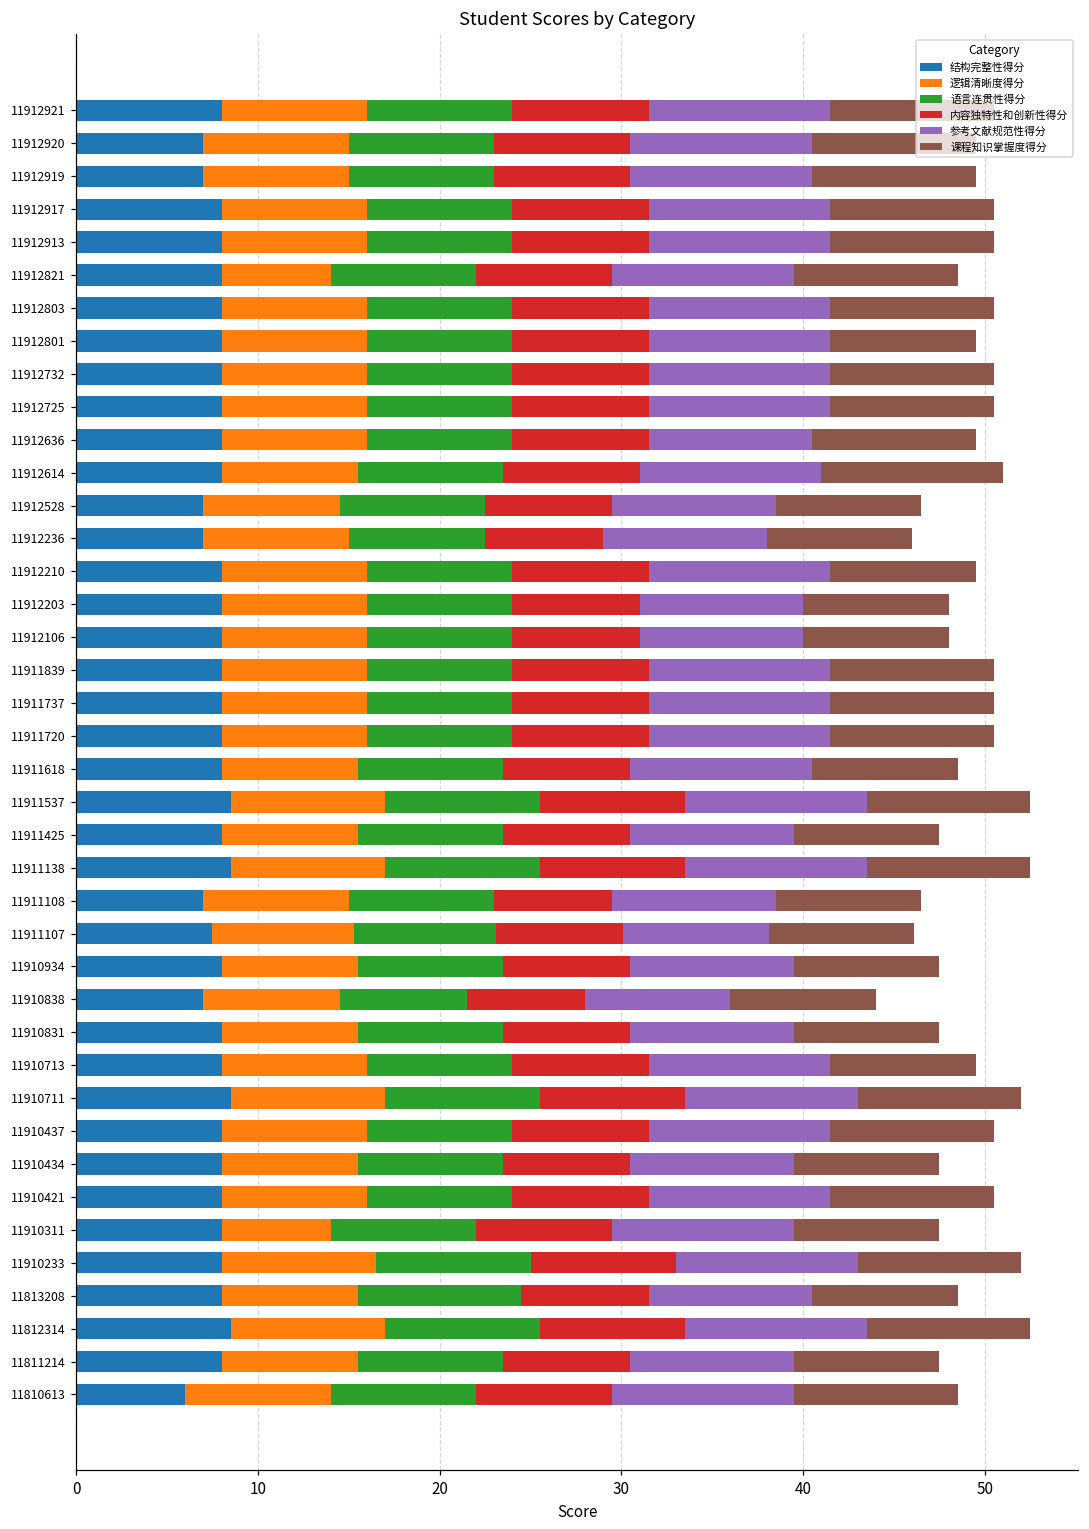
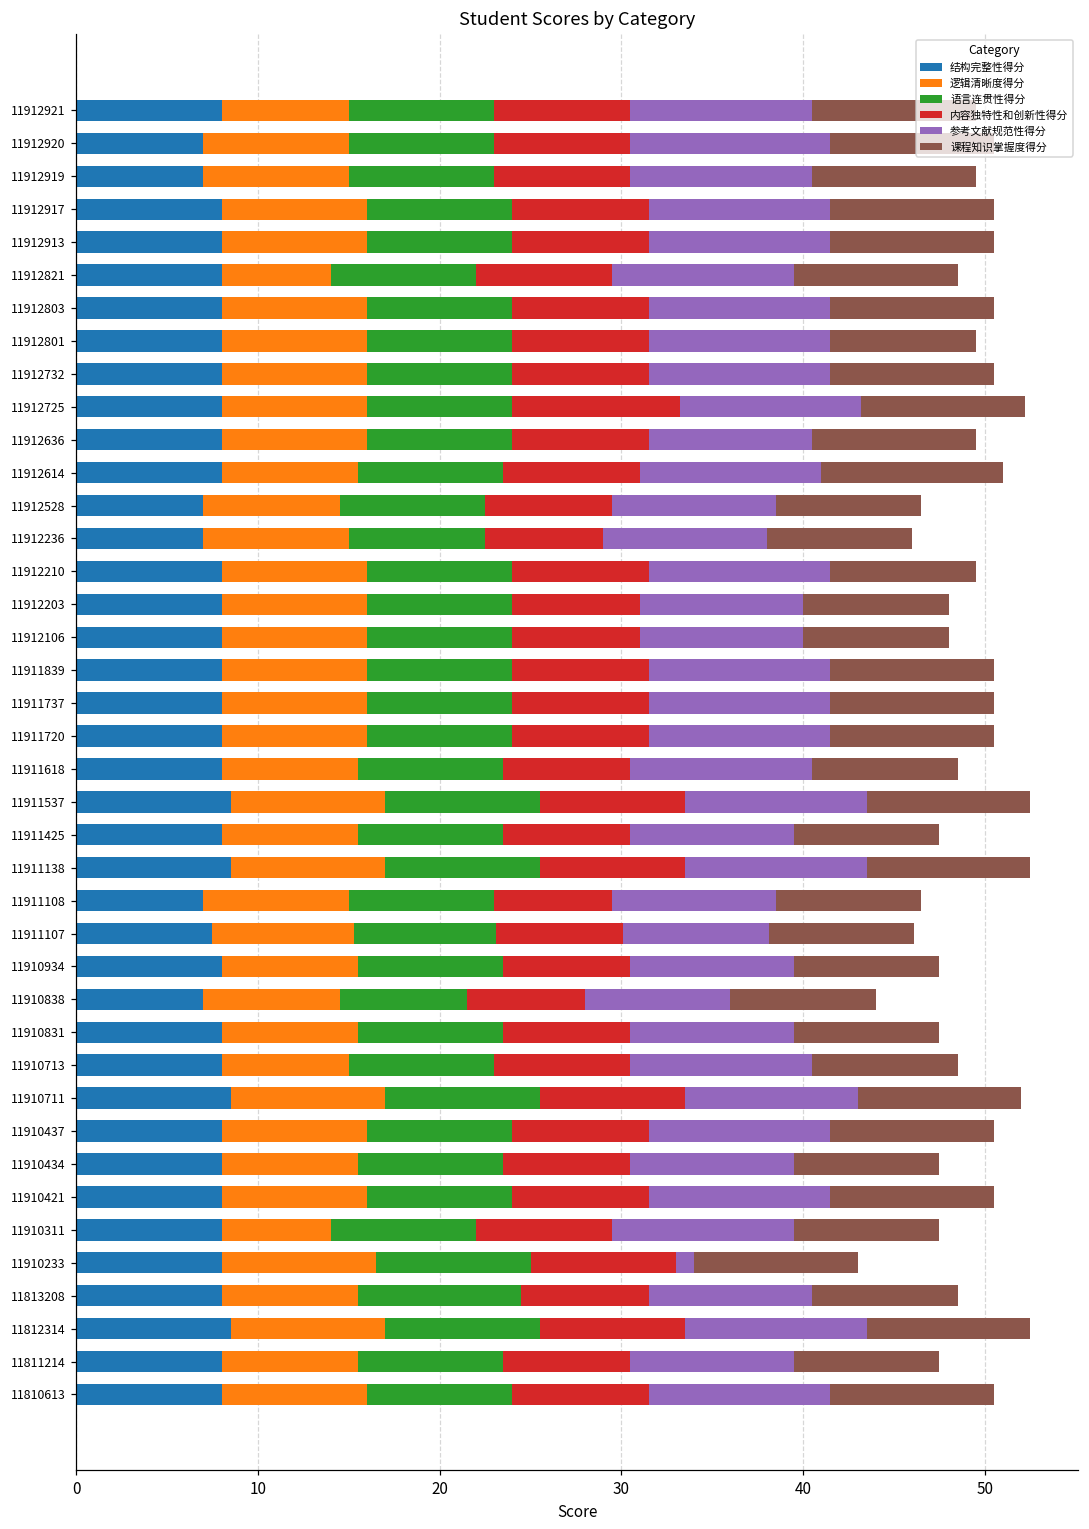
逻辑清晰度得分, 11912921: 8 -> 7
参考文献规范性得分, 11912920: 10 -> 11
内容独特性和创新性得分, 11912725: 7.5 -> 9.2
逻辑清晰度得分, 11910713: 8 -> 7
参考文献规范性得分, 11910233: 10 -> 1
结构完整性得分, 11810613: 6 -> 8
